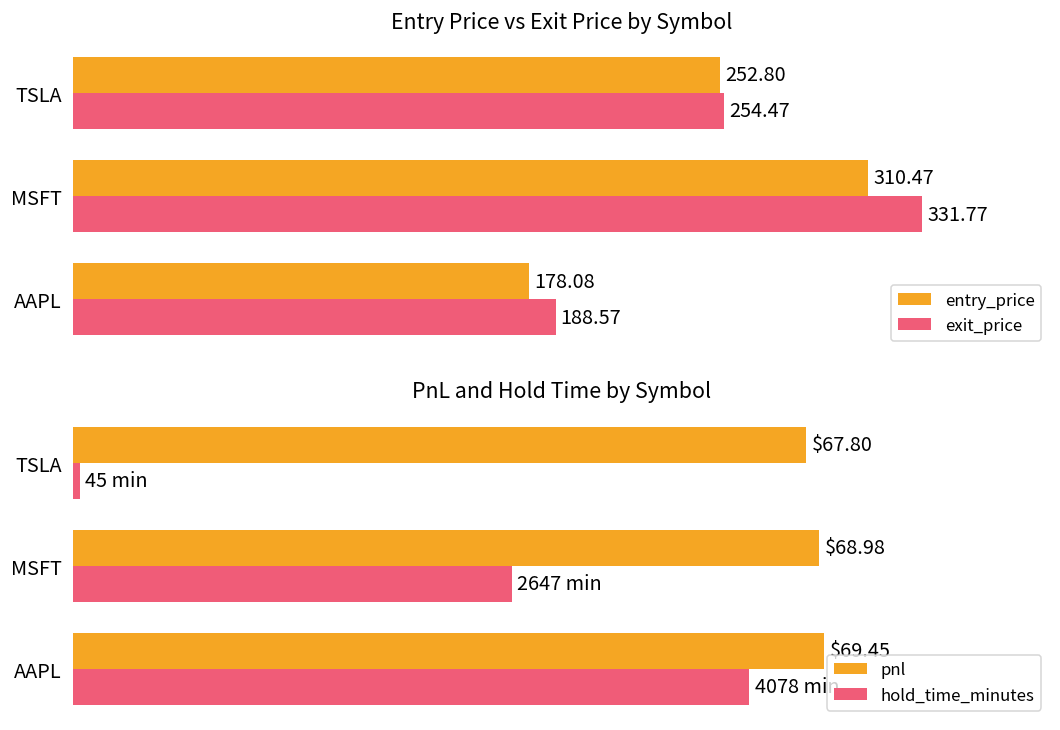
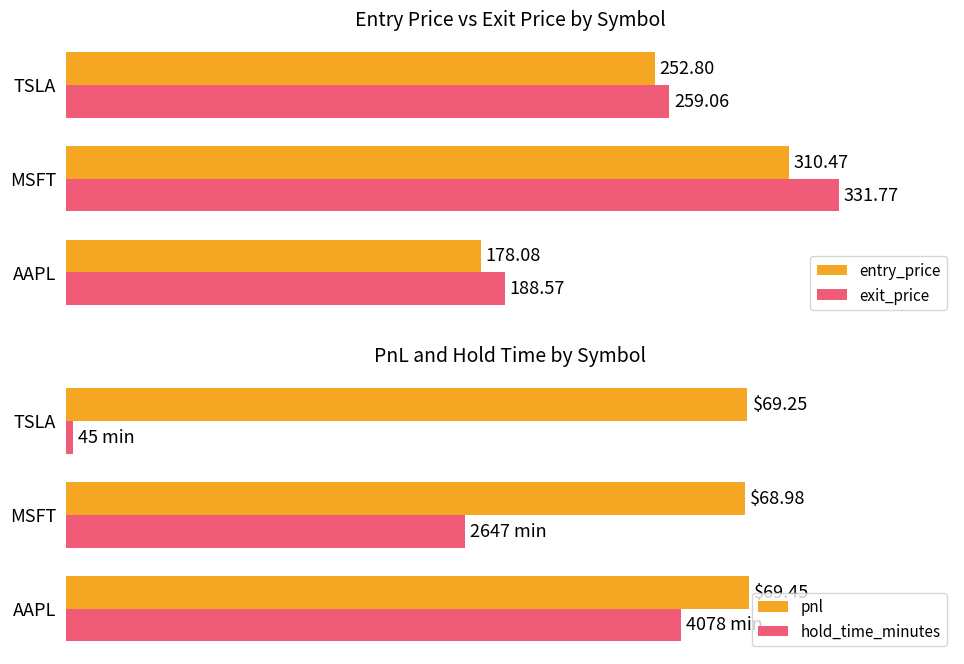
Entry Price vs Exit Price by Symbol, exit_price, TSLA: 254.47 -> 259.06
PnL and Hold Time by Symbol, pnl, TSLA: $67.80 -> $69.25
